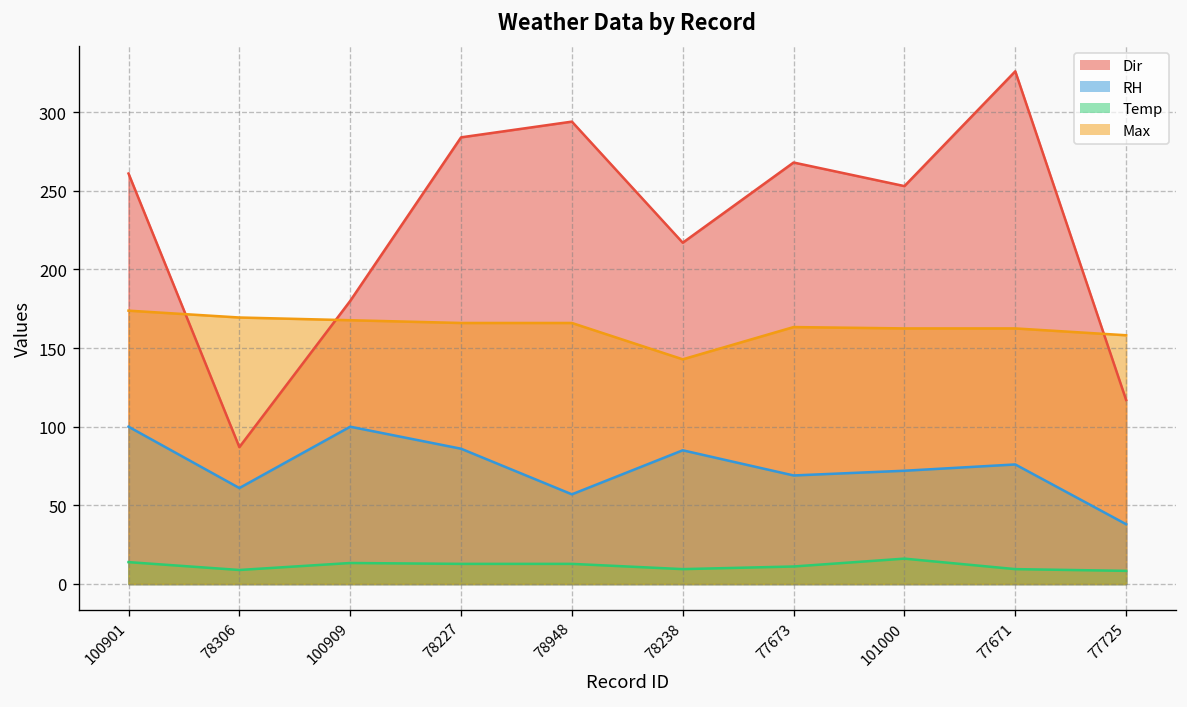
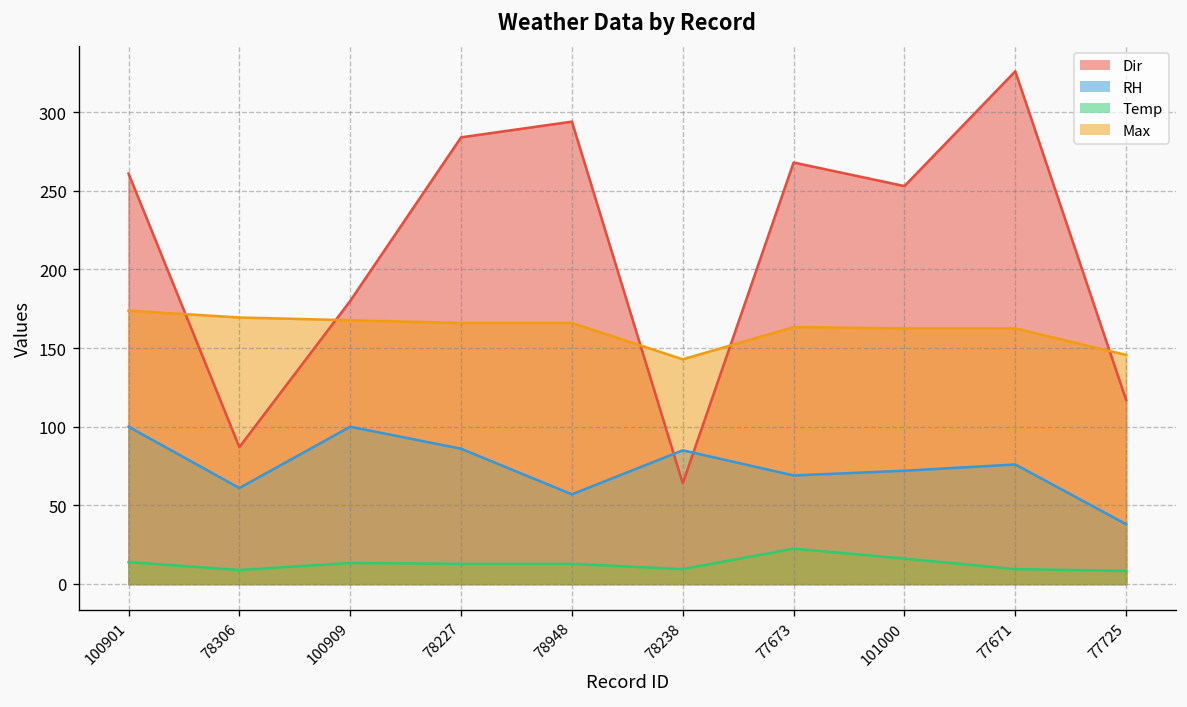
Dir, 78238: 217 -> 64
Temp, 77673: 11 -> 22
Max, 77725: 158 -> 146
